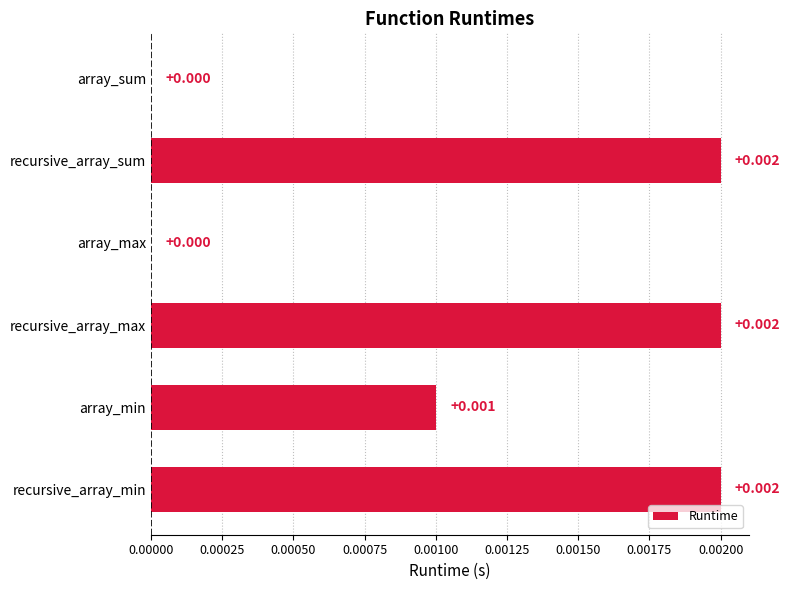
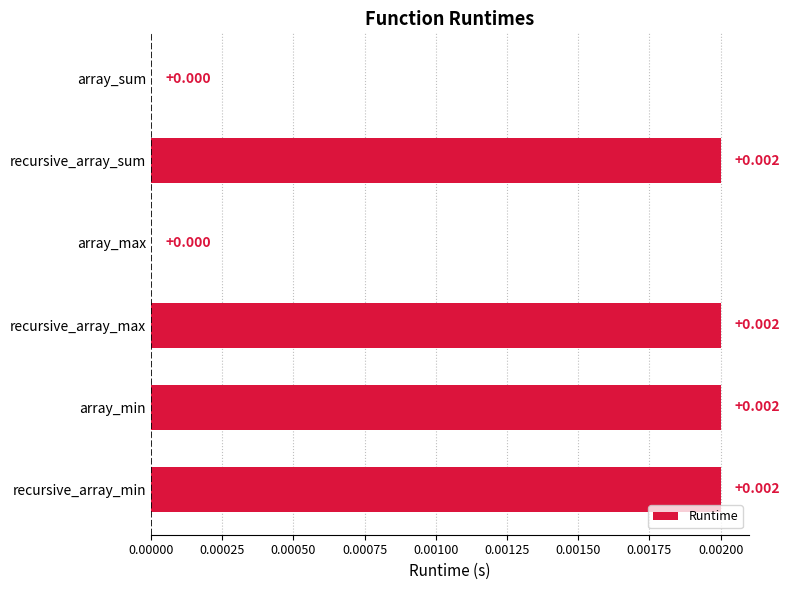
array_min: +0.001 -> +0.002
